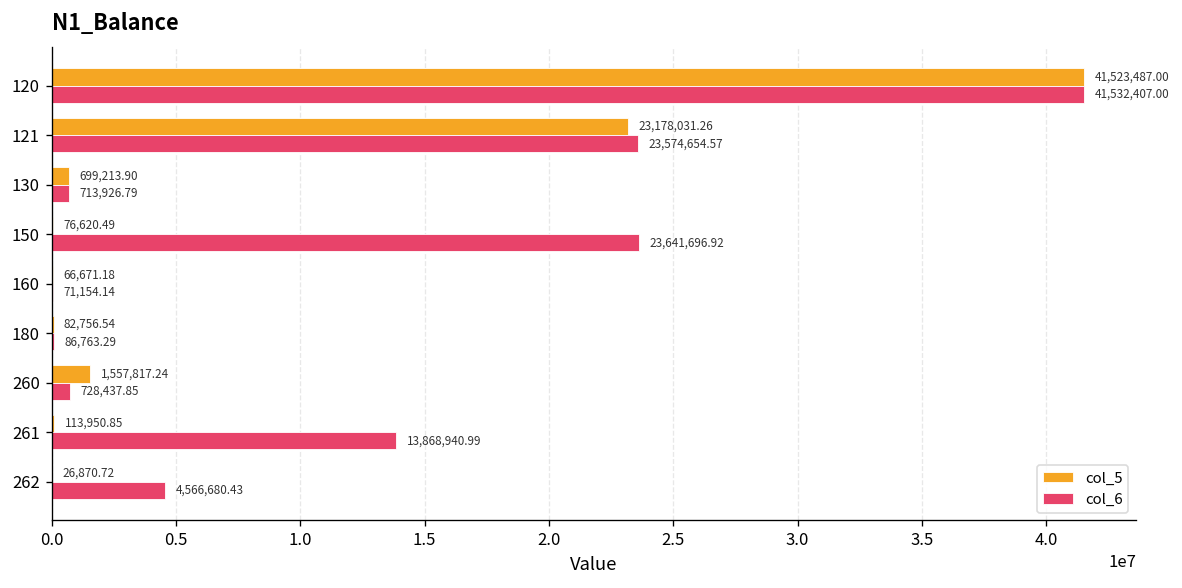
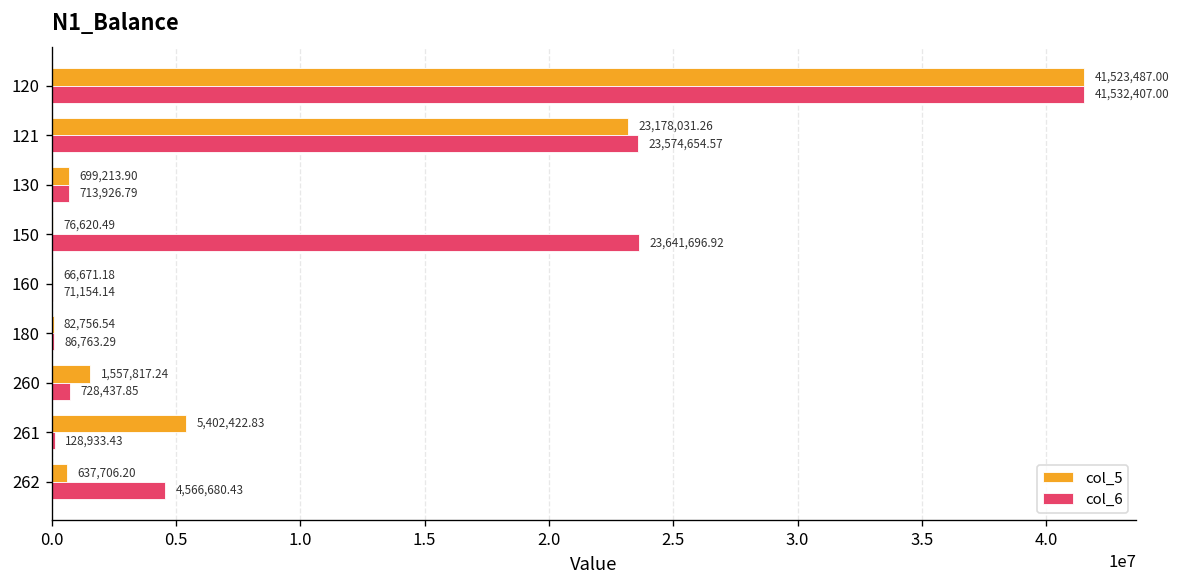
col_5, 261: 113,950.85 -> 5,402,422.83
col_6, 261: 13,868,940.99 -> 128,933.43
col_5, 262: 26,870.72 -> 637,706.20
